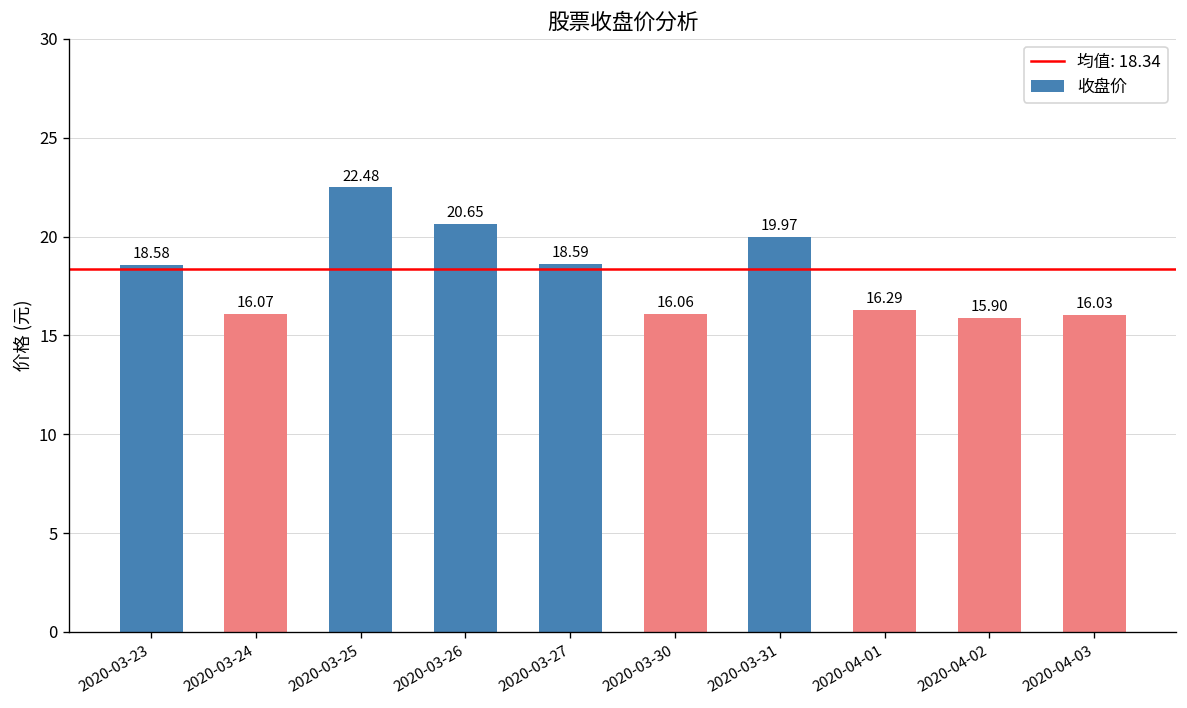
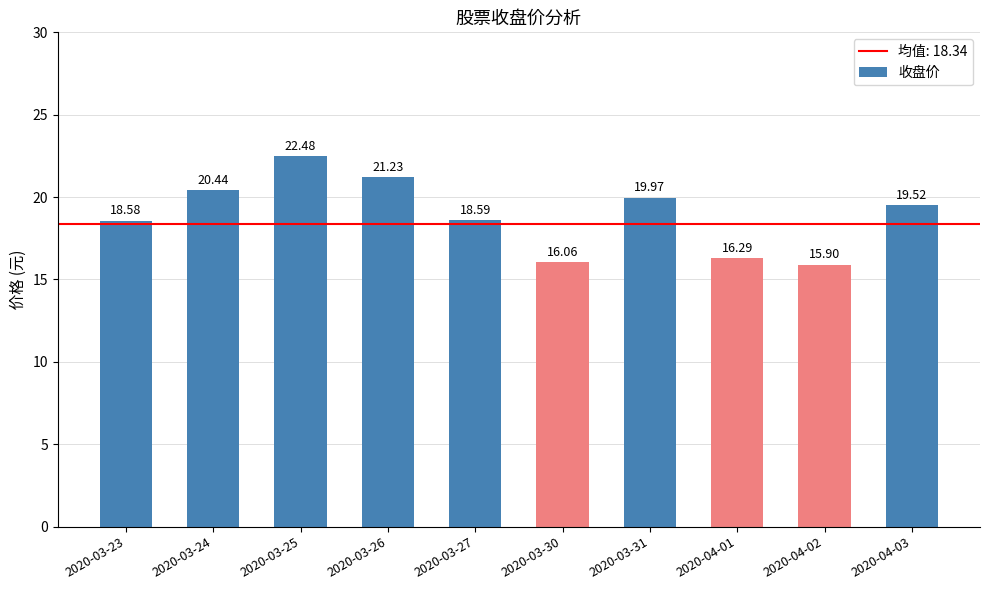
2020-03-24: 16.07 -> 20.44
2020-03-26: 20.65 -> 21.23
2020-04-03: 16.03 -> 19.52
